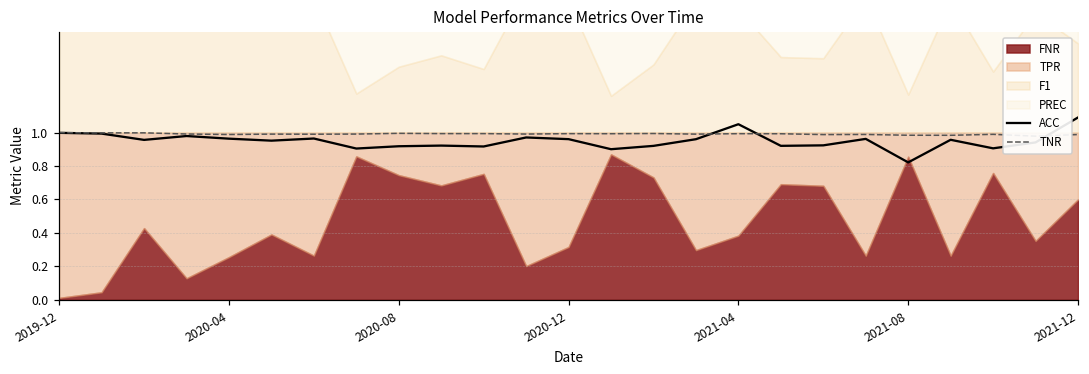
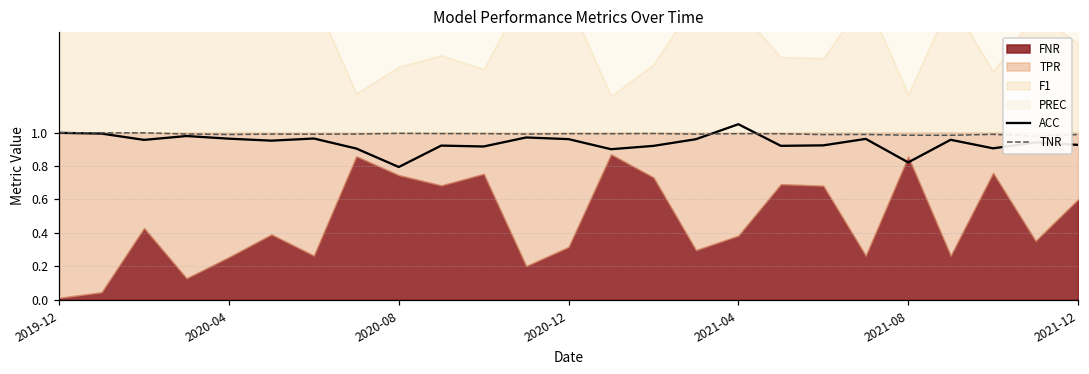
ACC, 2020-08: 0.92 -> 0.79
ACC, 2021-12: 1.09 -> 0.93
